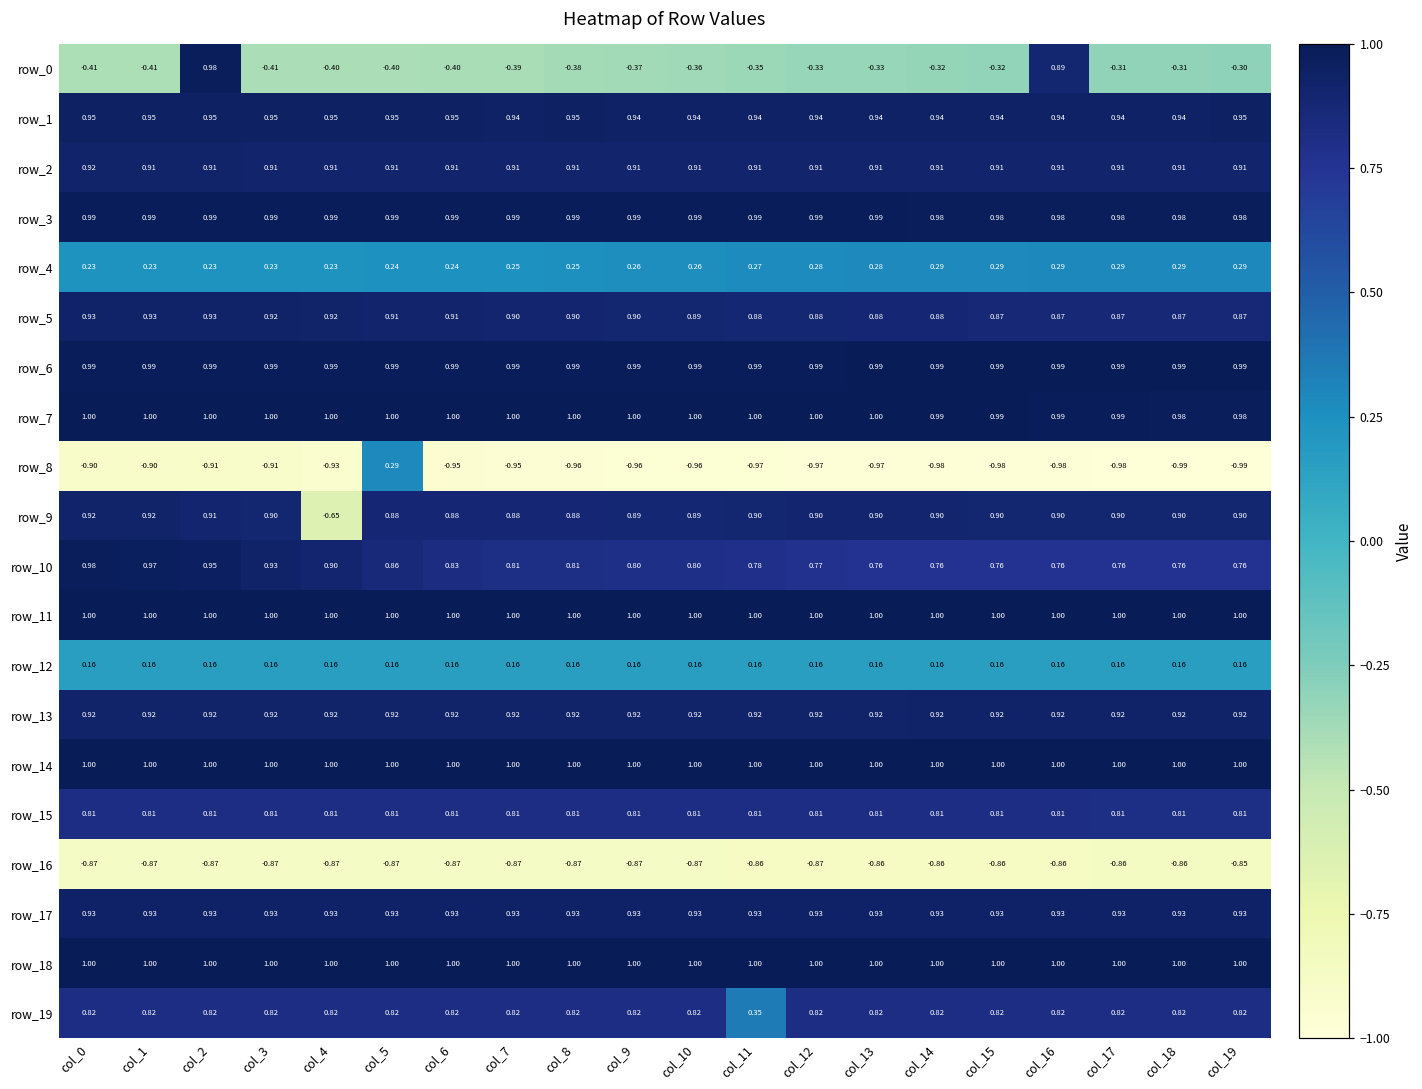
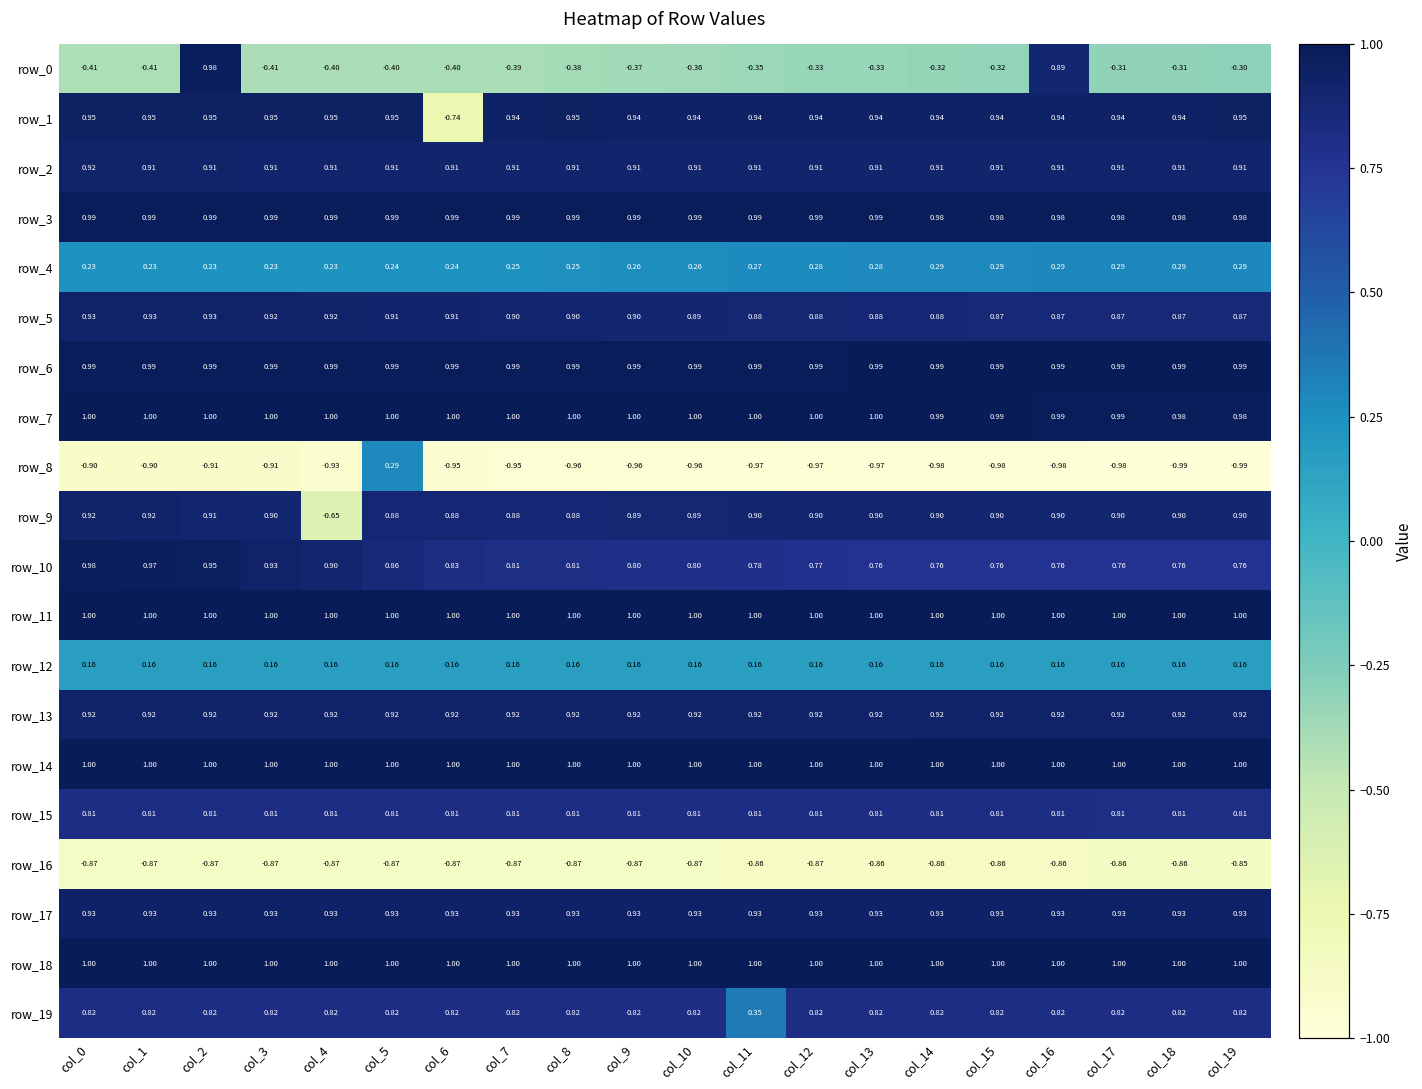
row_1, col_6: 0.95 -> -0.74
